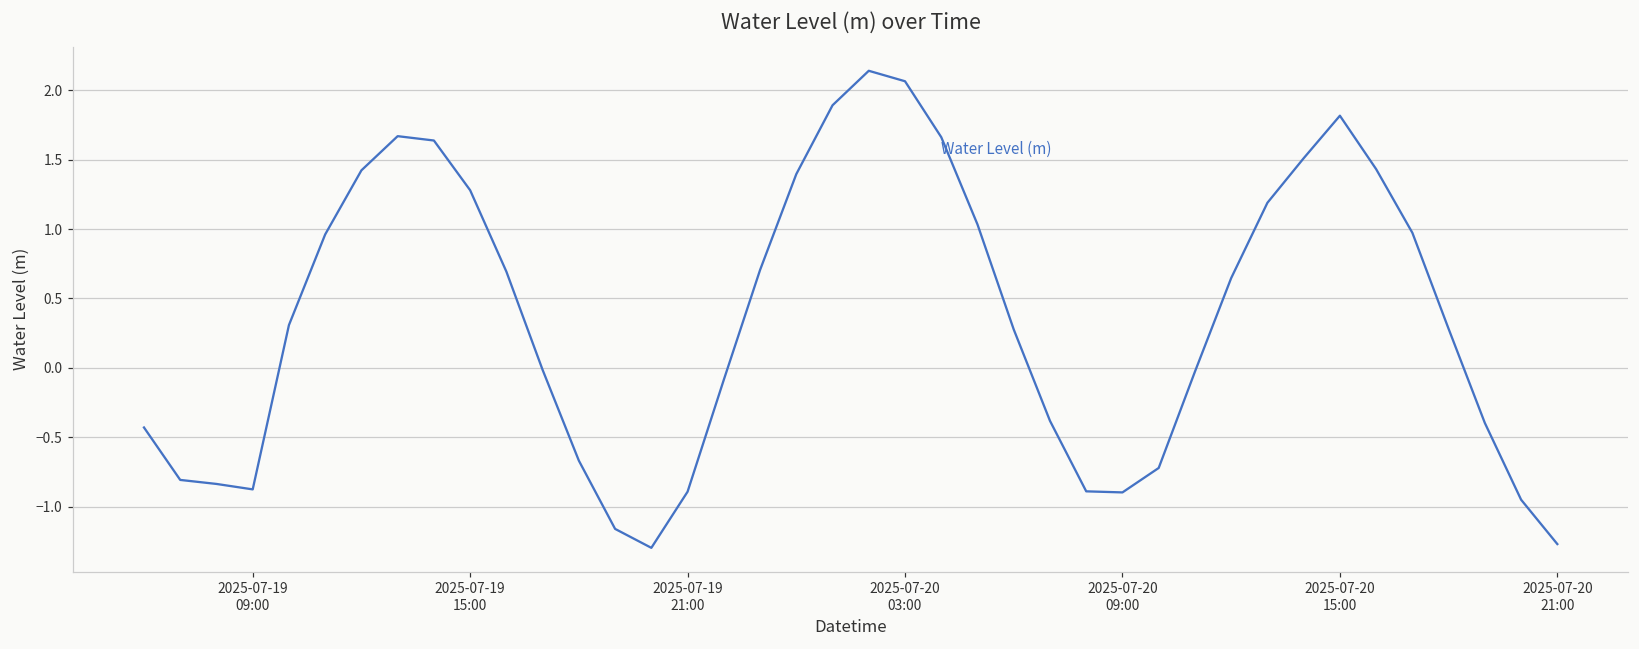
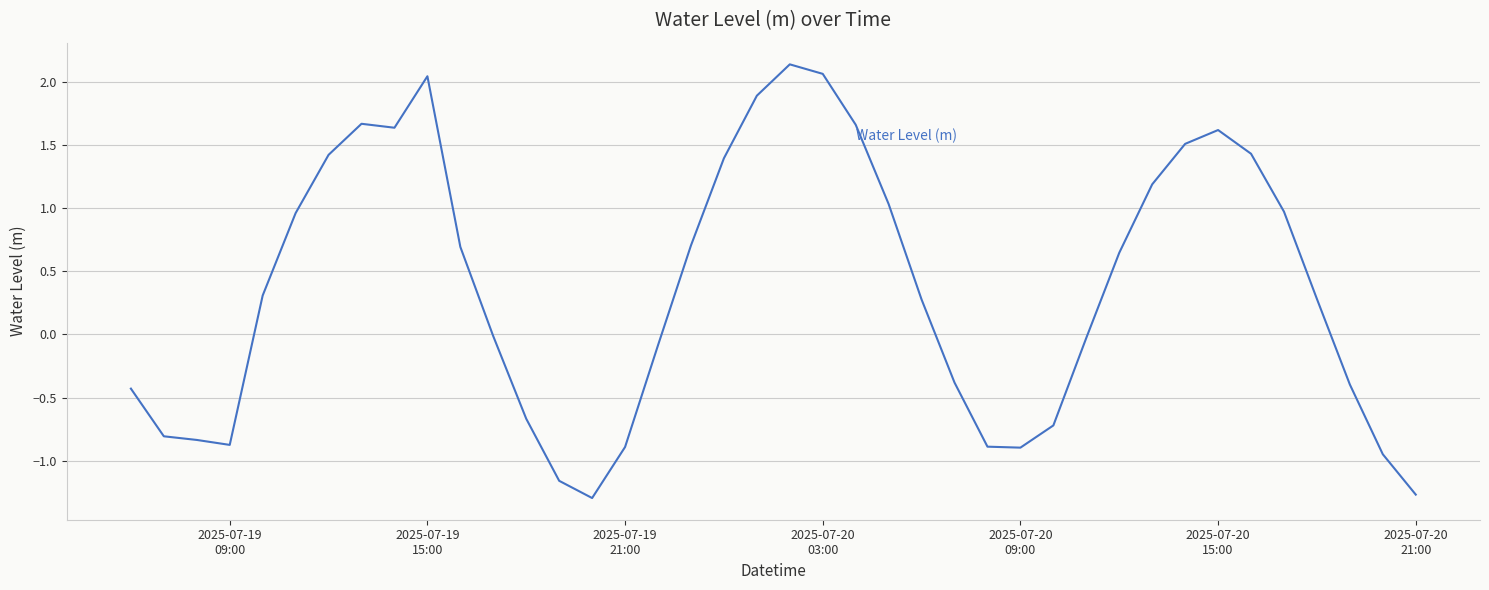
2025-07-19 15:00: 1.28 -> 2.05
2025-07-20 15:00: 1.82 -> 1.62
